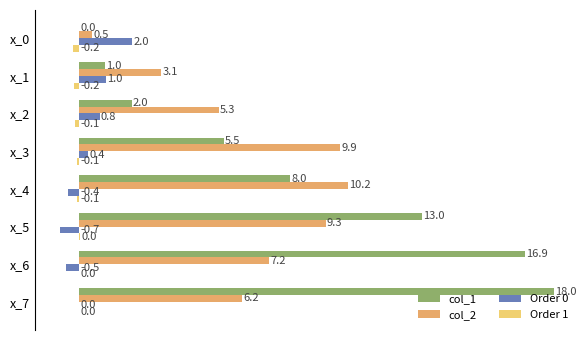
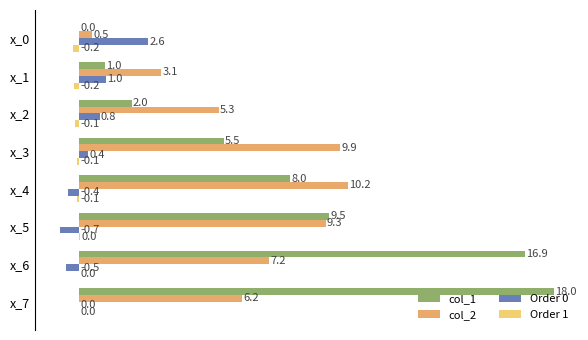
Order 0, x_0: 2.0 -> 2.6
col_1, x_5: 13.0 -> 9.5
